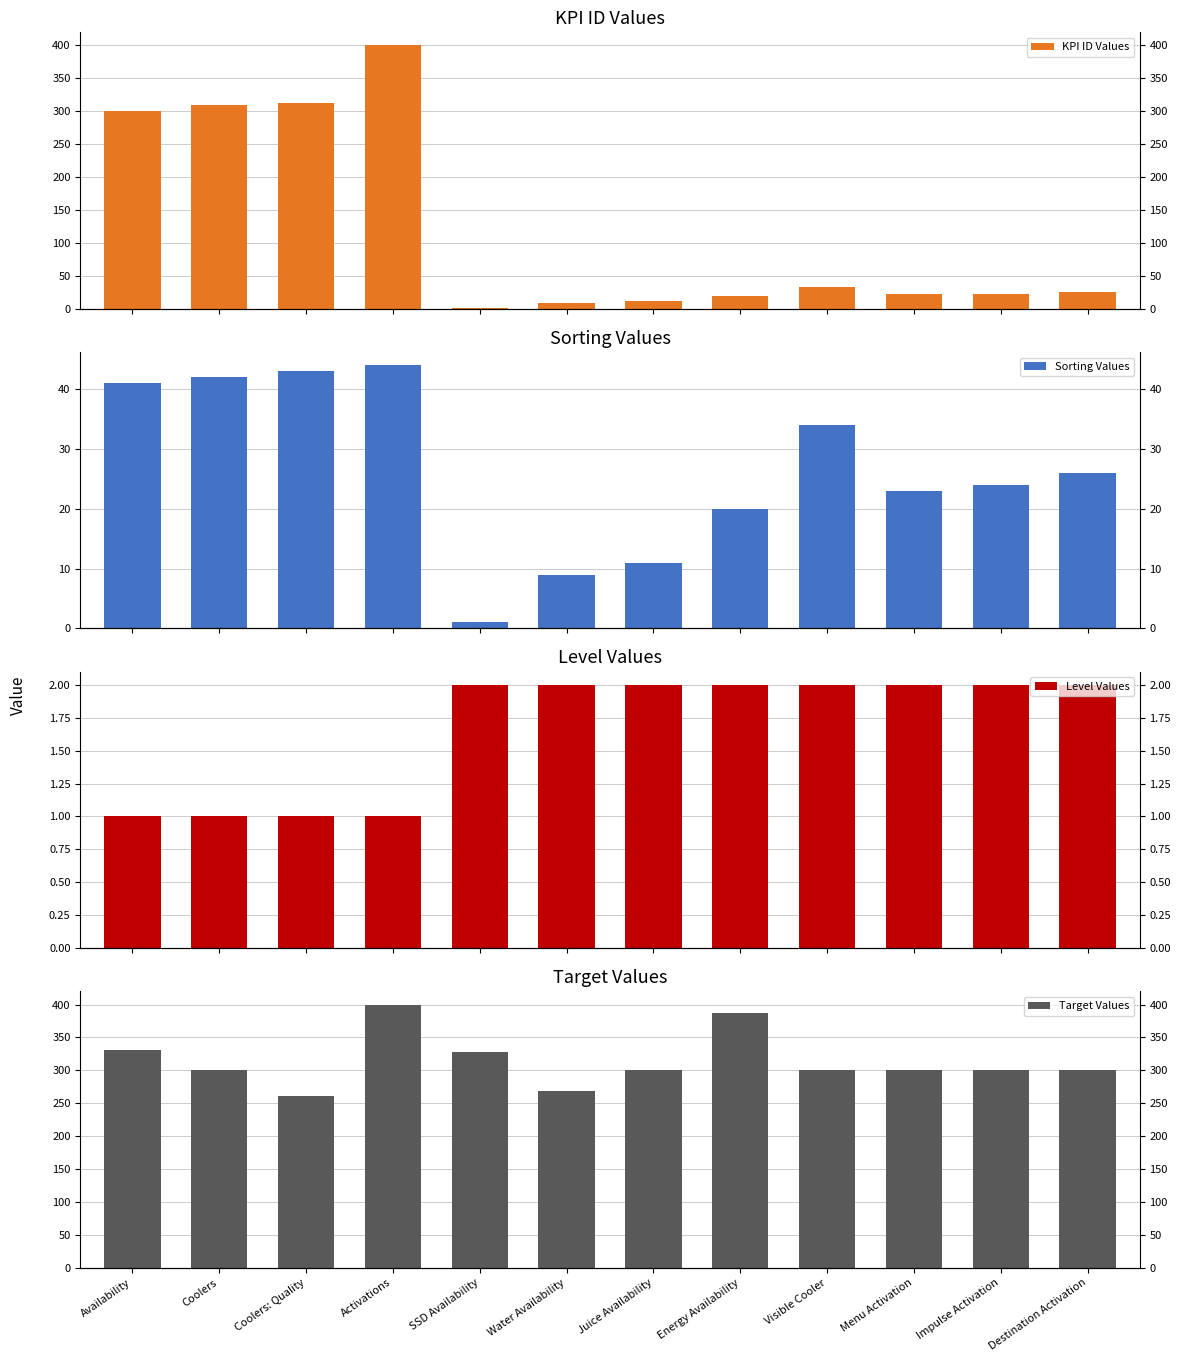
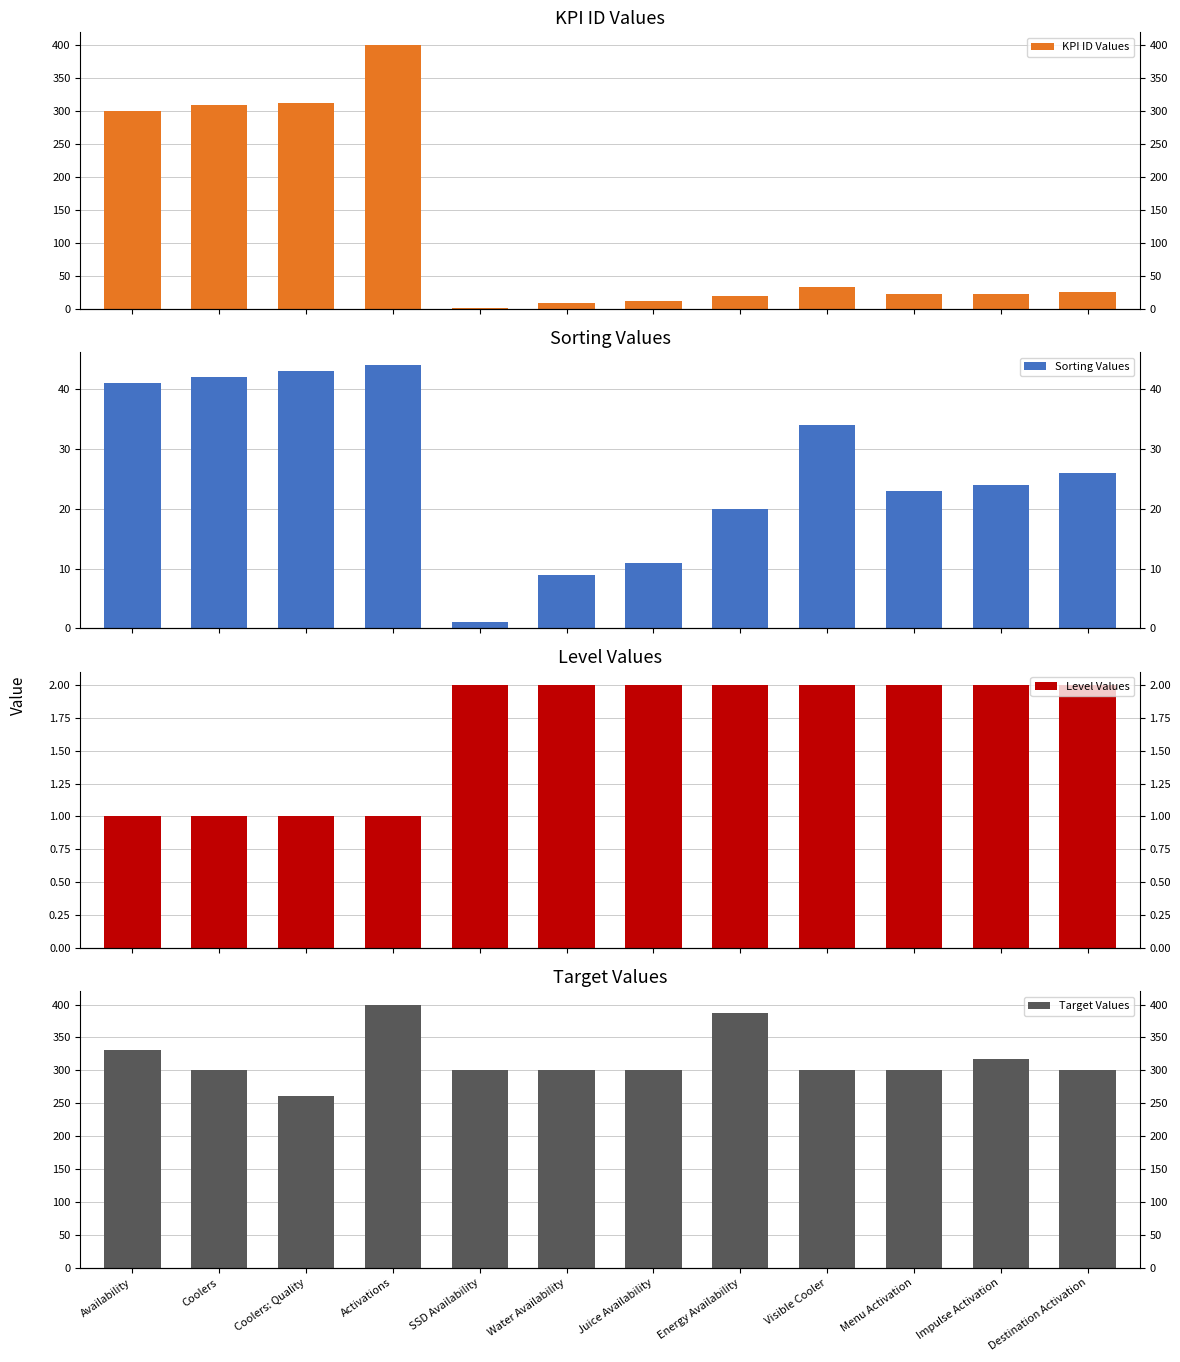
Target Values, SSD Availability: 330 -> 300
Target Values, Water Availability: 270 -> 300
Target Values, Impulse Activation: 300 -> 320
